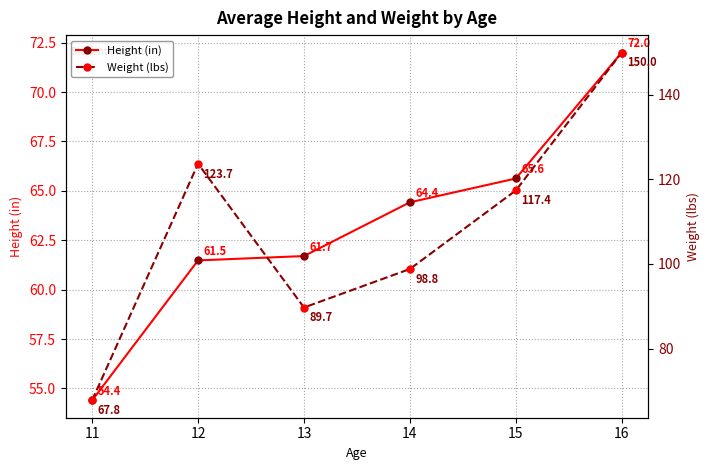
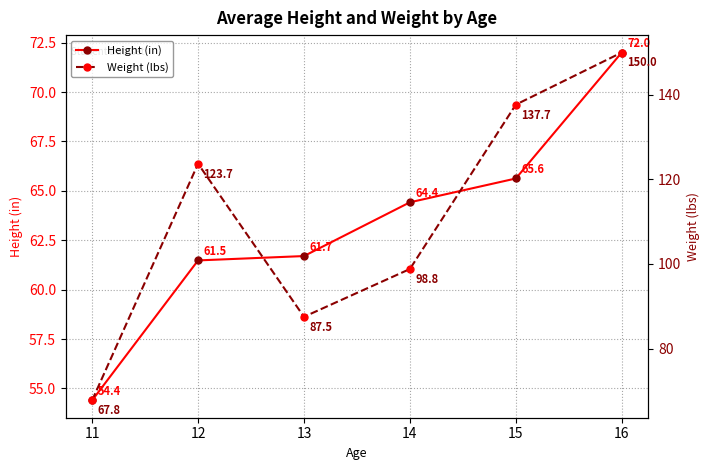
Weight (lbs), 13: 89.7 -> 87.5
Weight (lbs), 15: 117.4 -> 137.7
